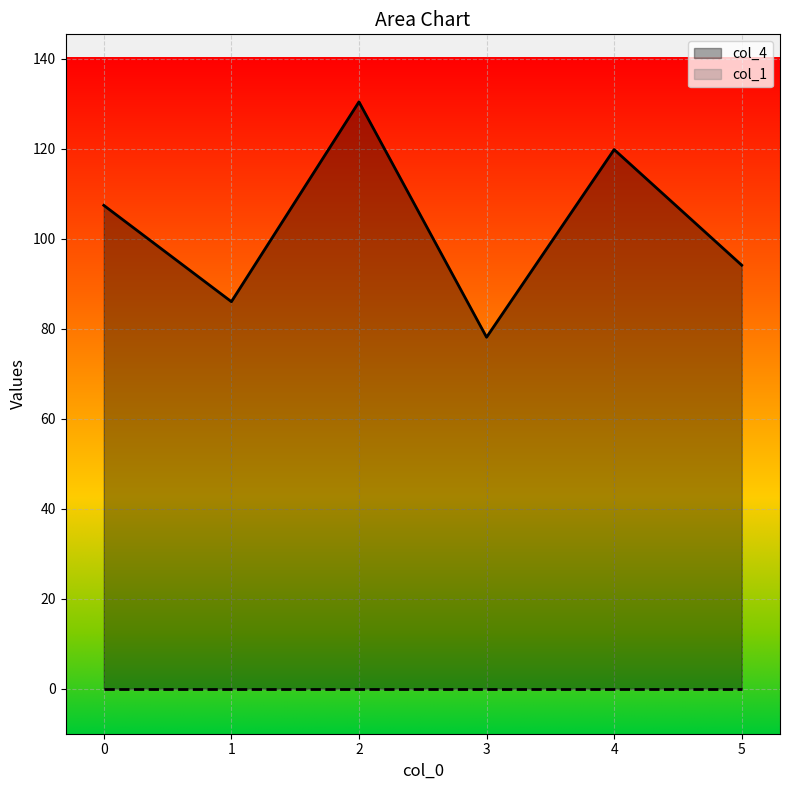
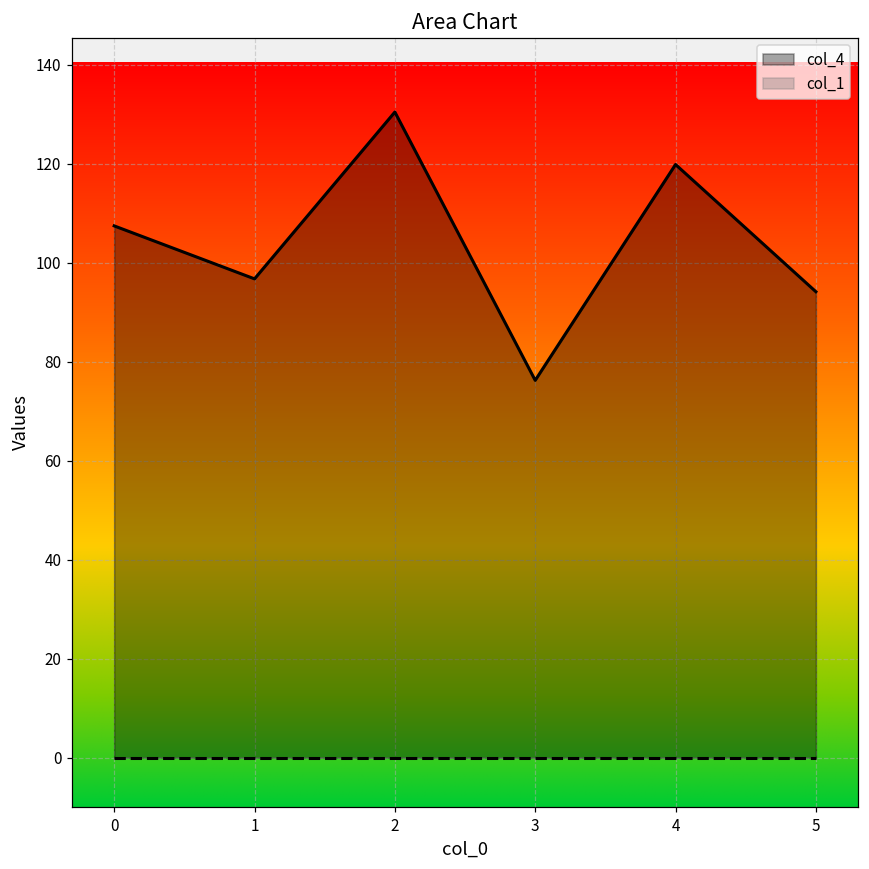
col_4, 1: 86 -> 97
col_4, 3: 78 -> 76
